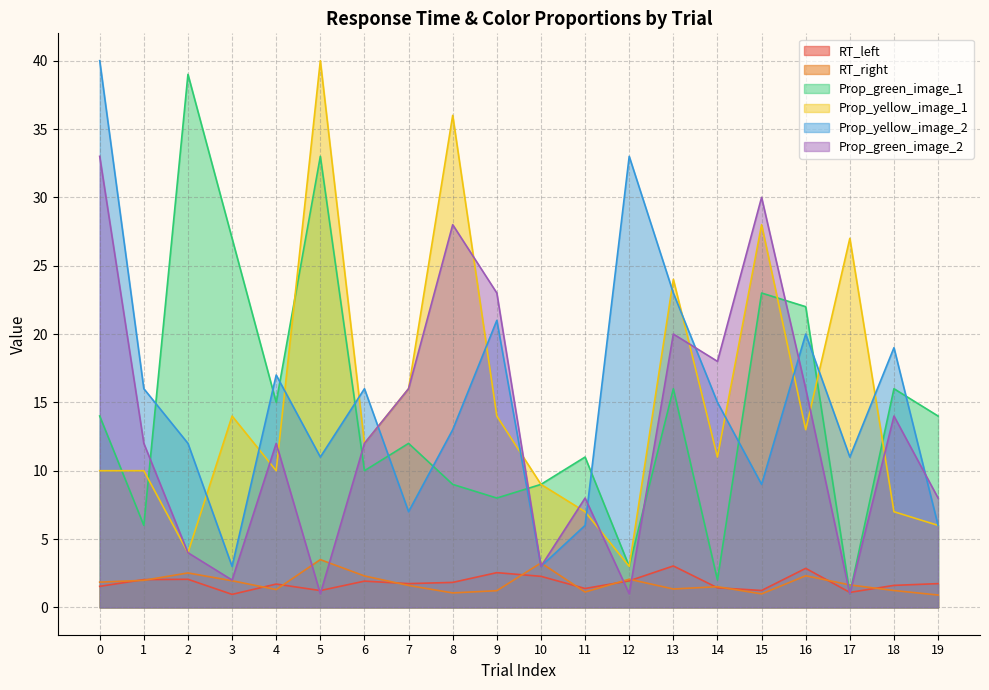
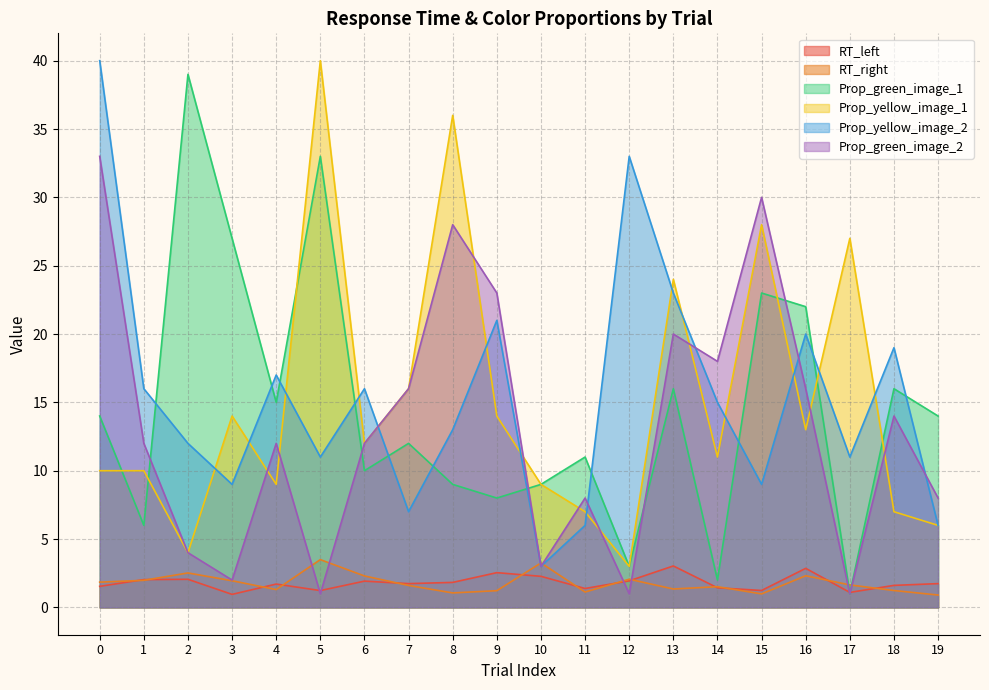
Prop_yellow_image_2, 3: 3 -> 9
Prop_yellow_image_1, 4: 10 -> 9
